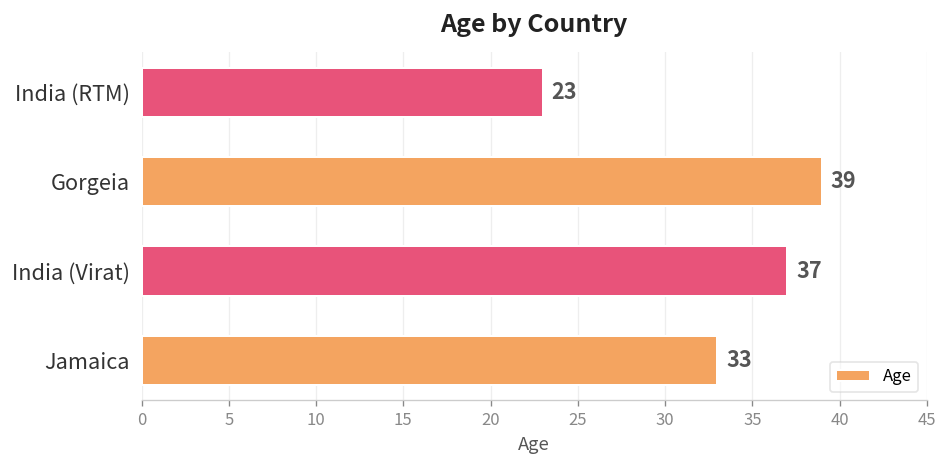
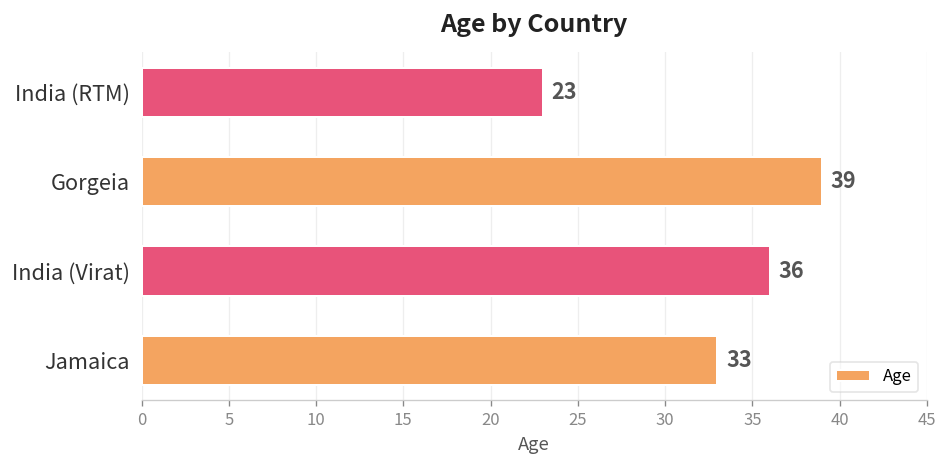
India (Virat): 37 -> 36
